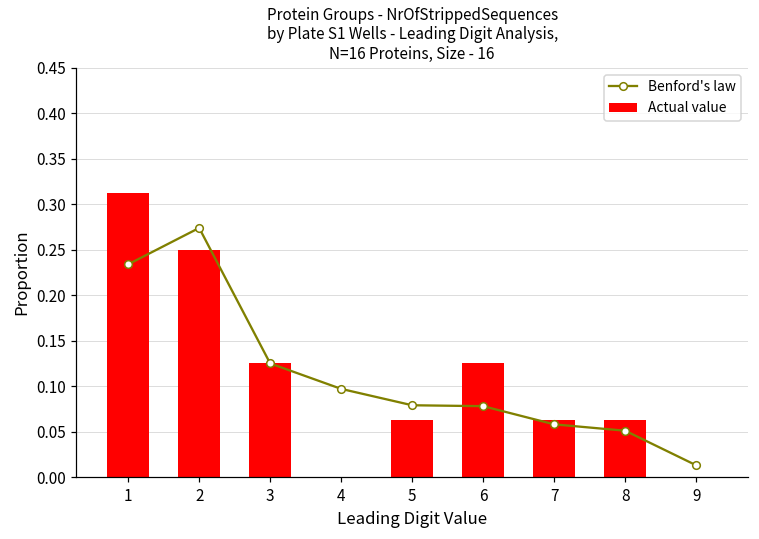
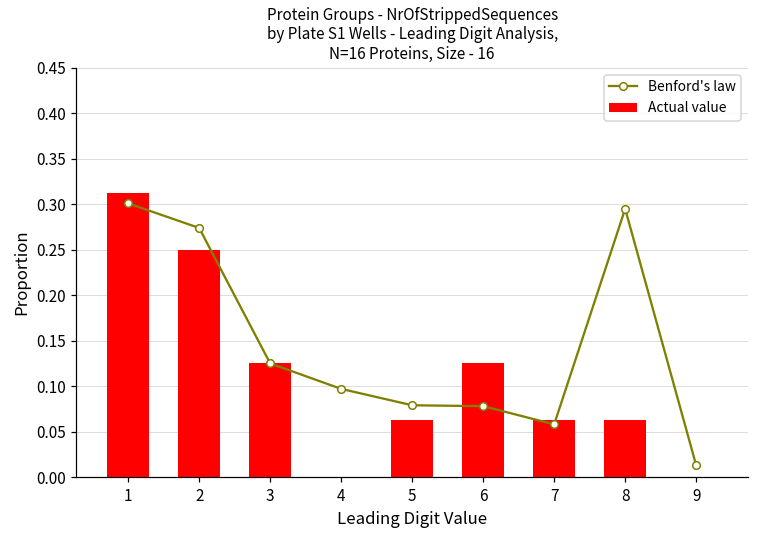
Benford's law, 1: 0.23 -> 0.30
Benford's law, 8: 0.05 -> 0.30
